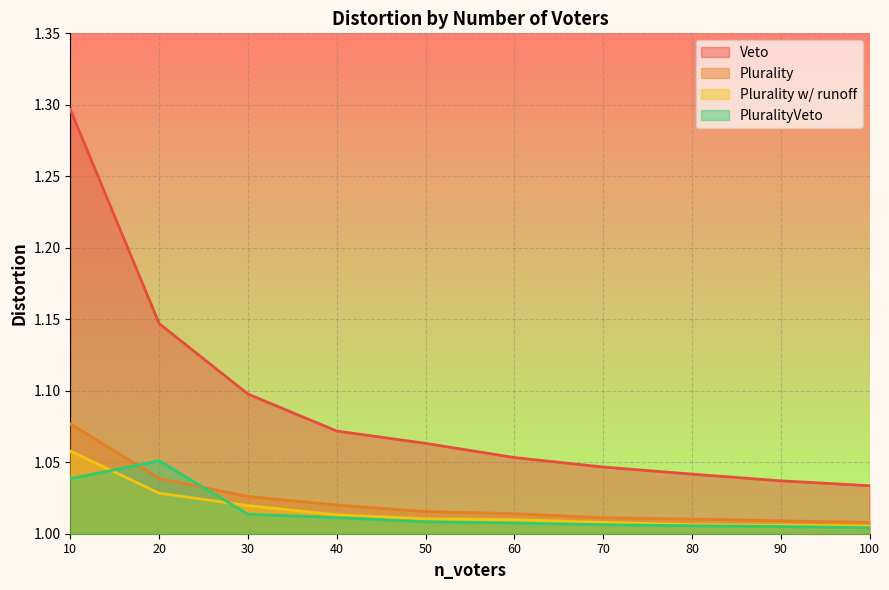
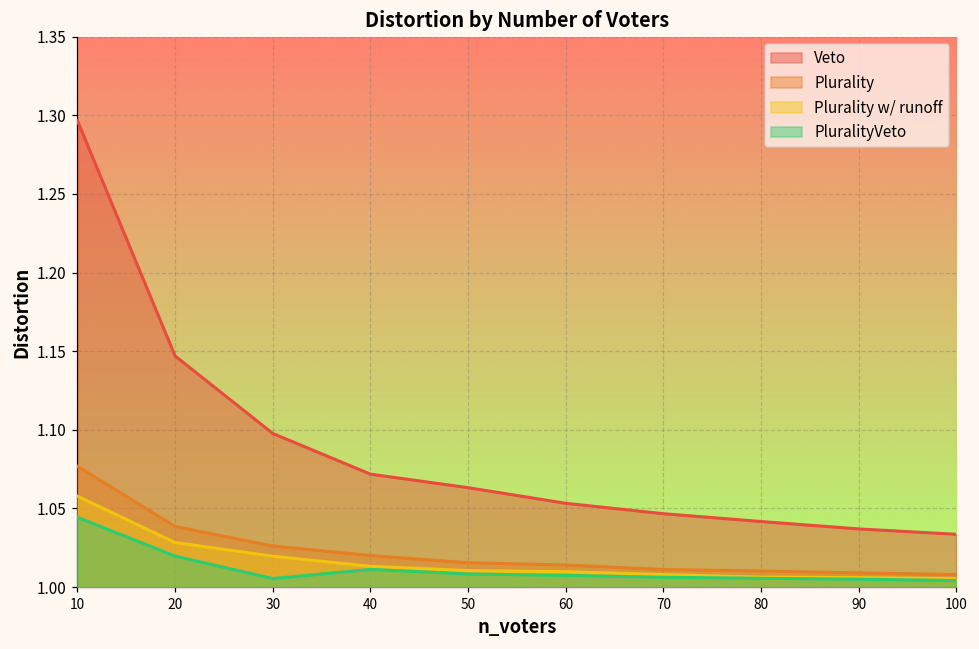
PluralityVeto, 10: 1.038 -> 1.044
PluralityVeto, 20: 1.051 -> 1.020
PluralityVeto, 30: 1.014 -> 1.005
